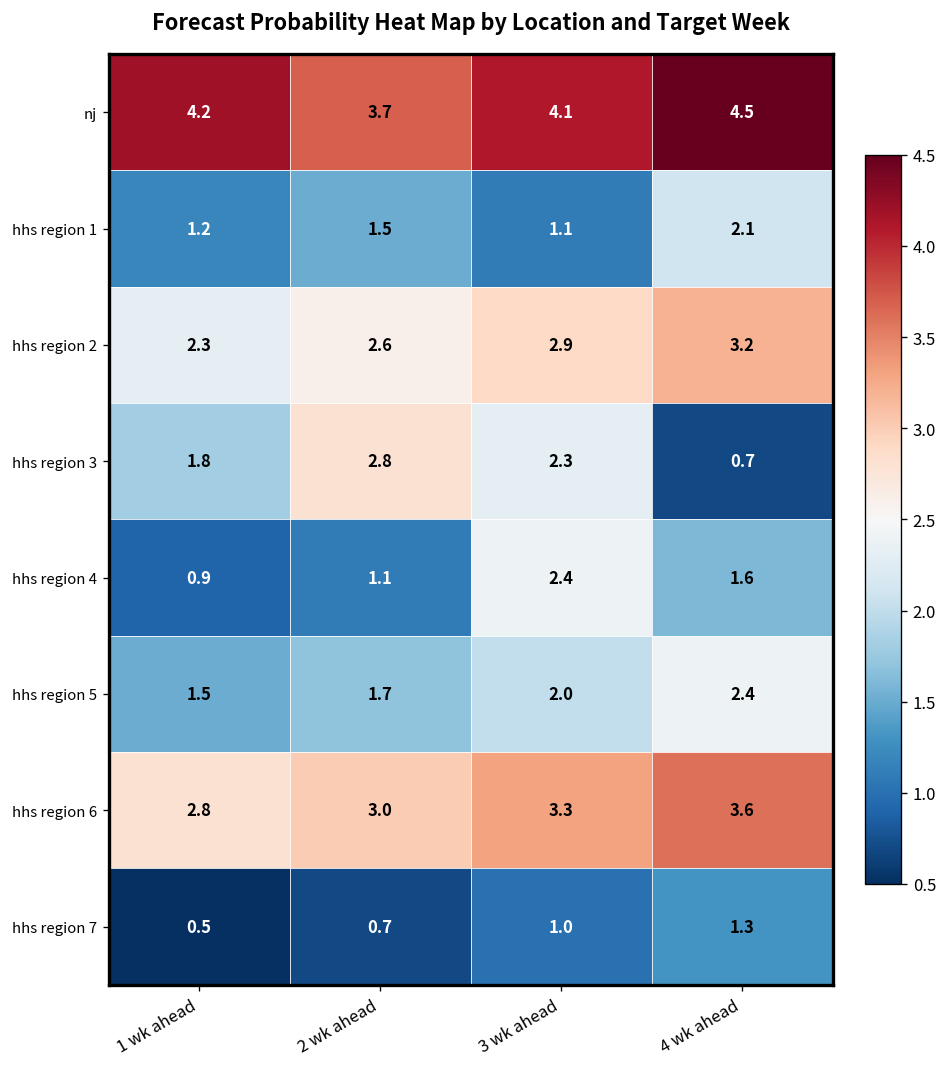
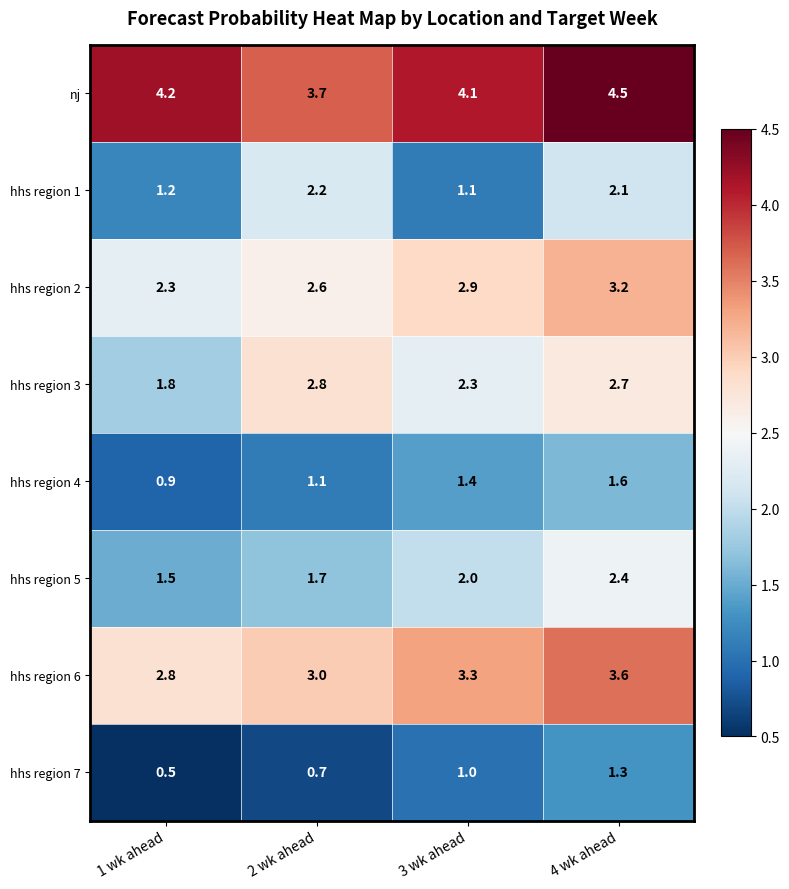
hhs region 1, 2 wk ahead: 1.5 -> 2.2
hhs region 3, 4 wk ahead: 0.7 -> 2.7
hhs region 4, 3 wk ahead: 2.4 -> 1.4
